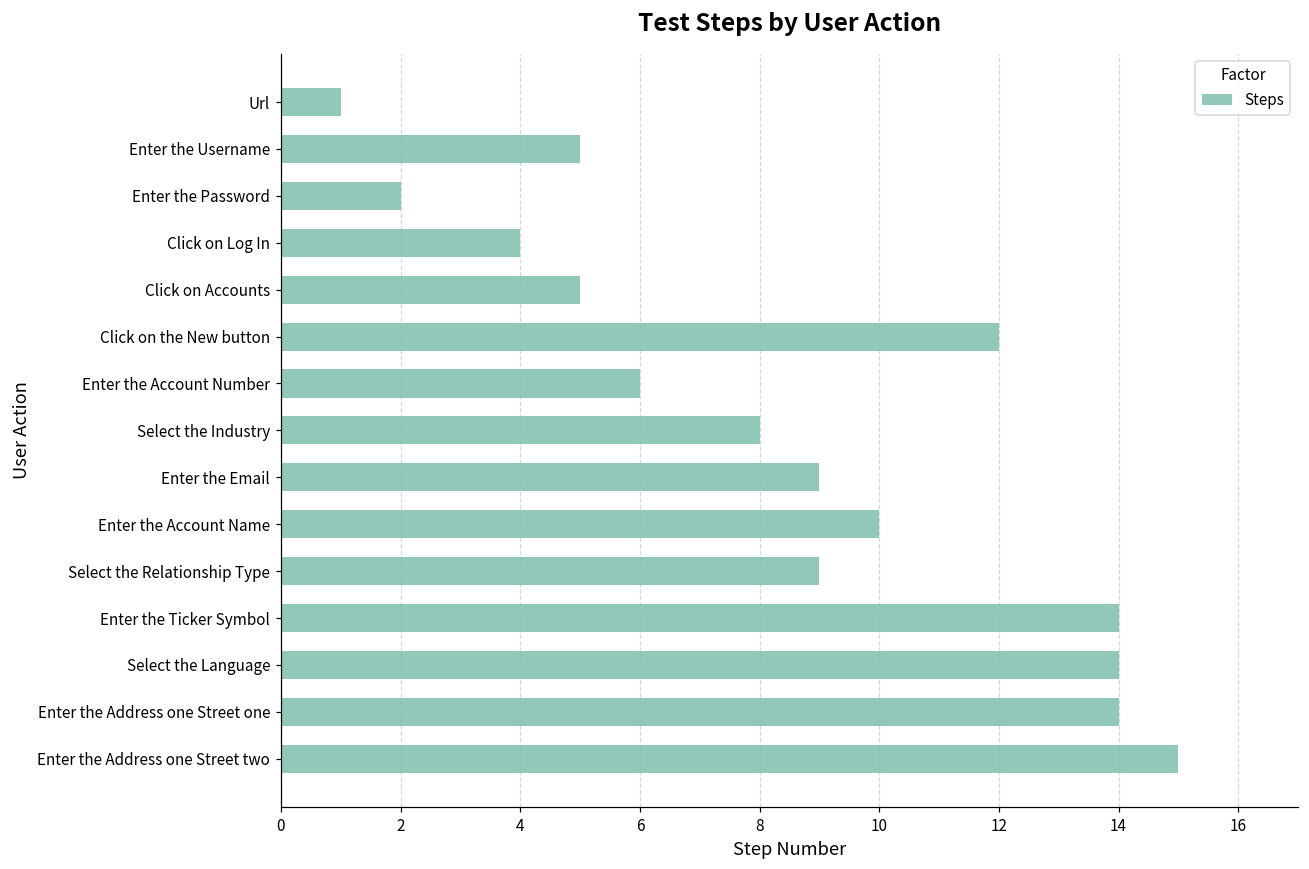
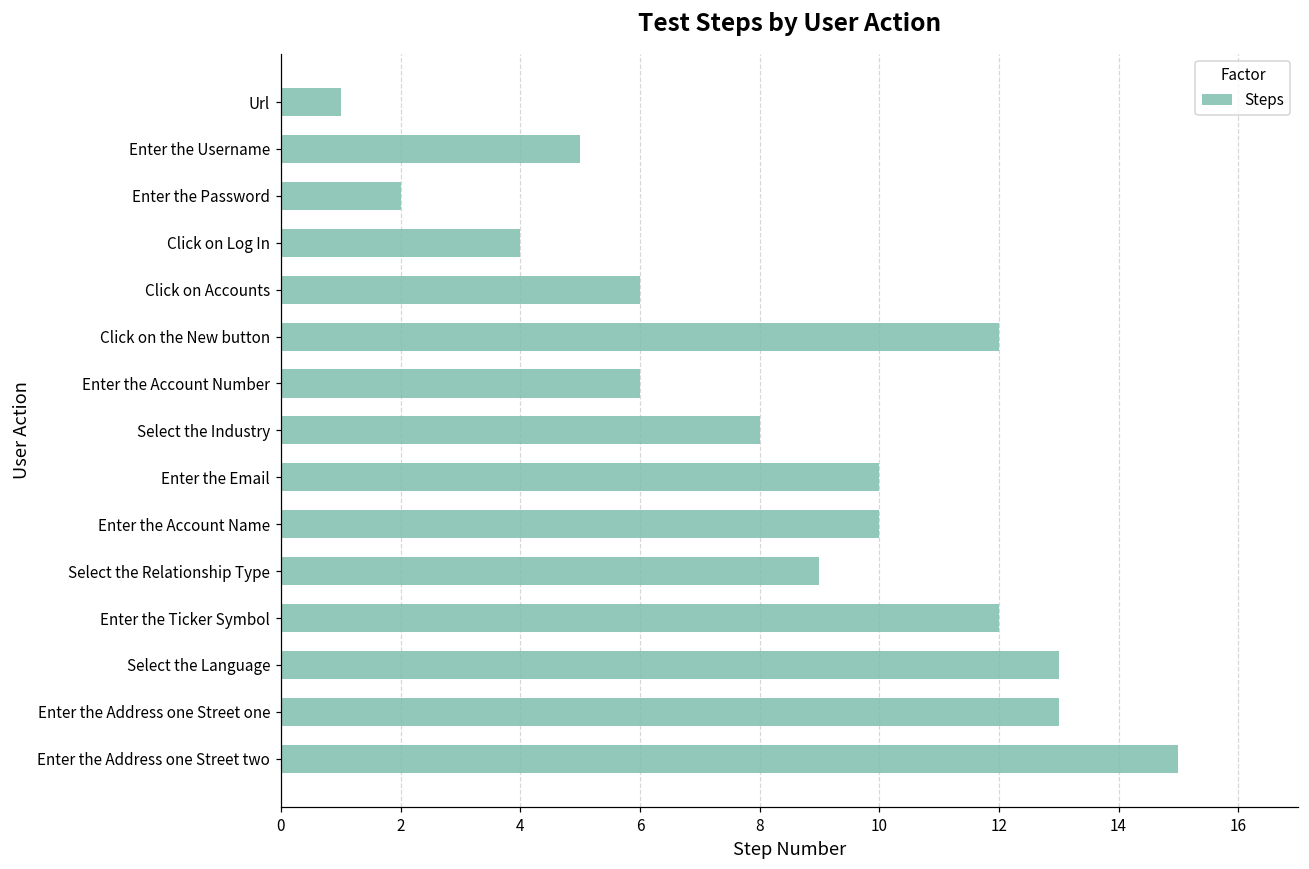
Click on Accounts: 5 -> 6
Enter the Email: 9 -> 10
Enter the Ticker Symbol: 14 -> 12
Select the Language: 14 -> 13
Enter the Address one Street one: 14 -> 13
